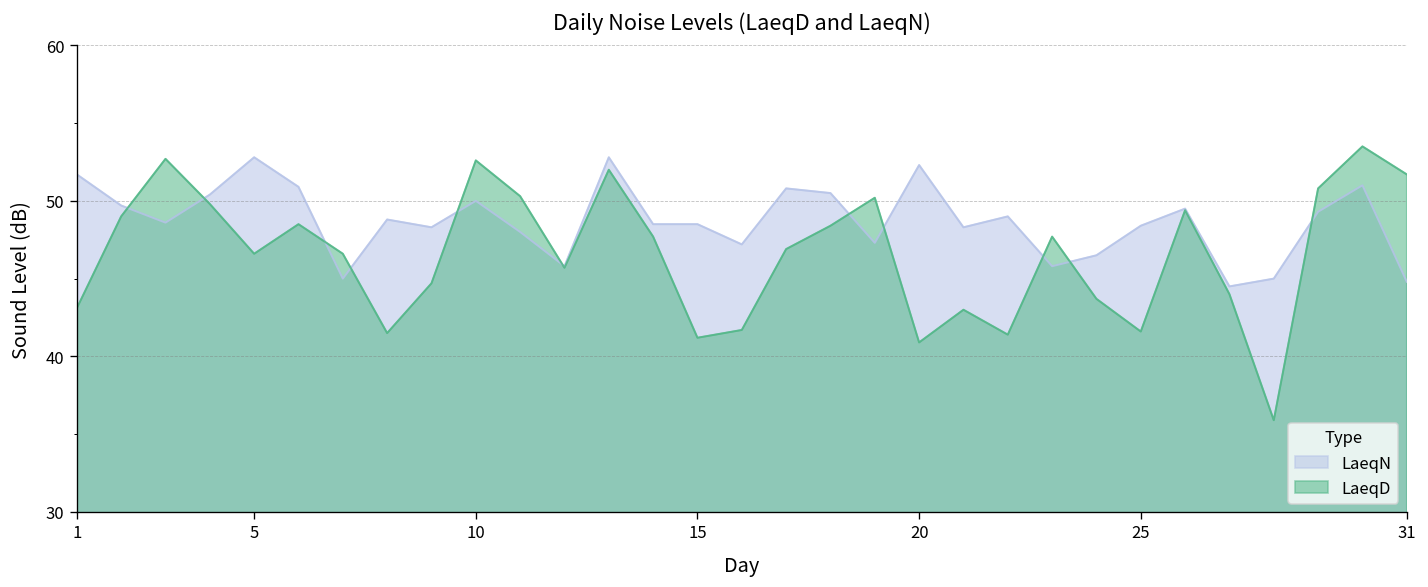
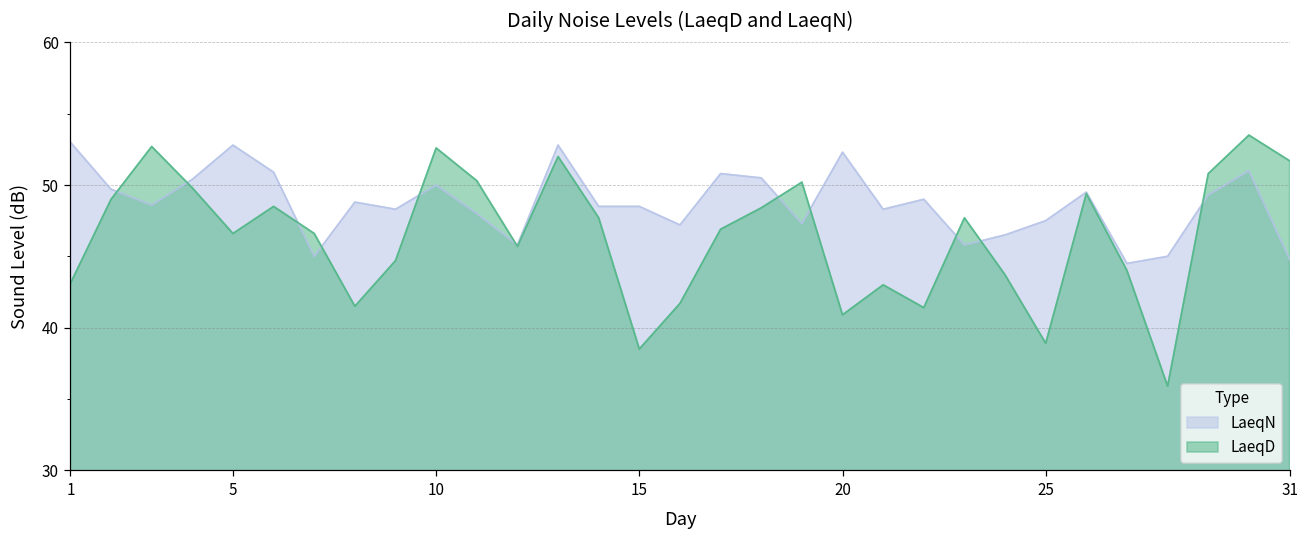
LaeqN, 1: 51.7 -> 53.0
LaeqD, 15: 41.2 -> 38.5
LaeqN, 25: 48.4 -> 47.5
LaeqD, 25: 41.6 -> 38.9
